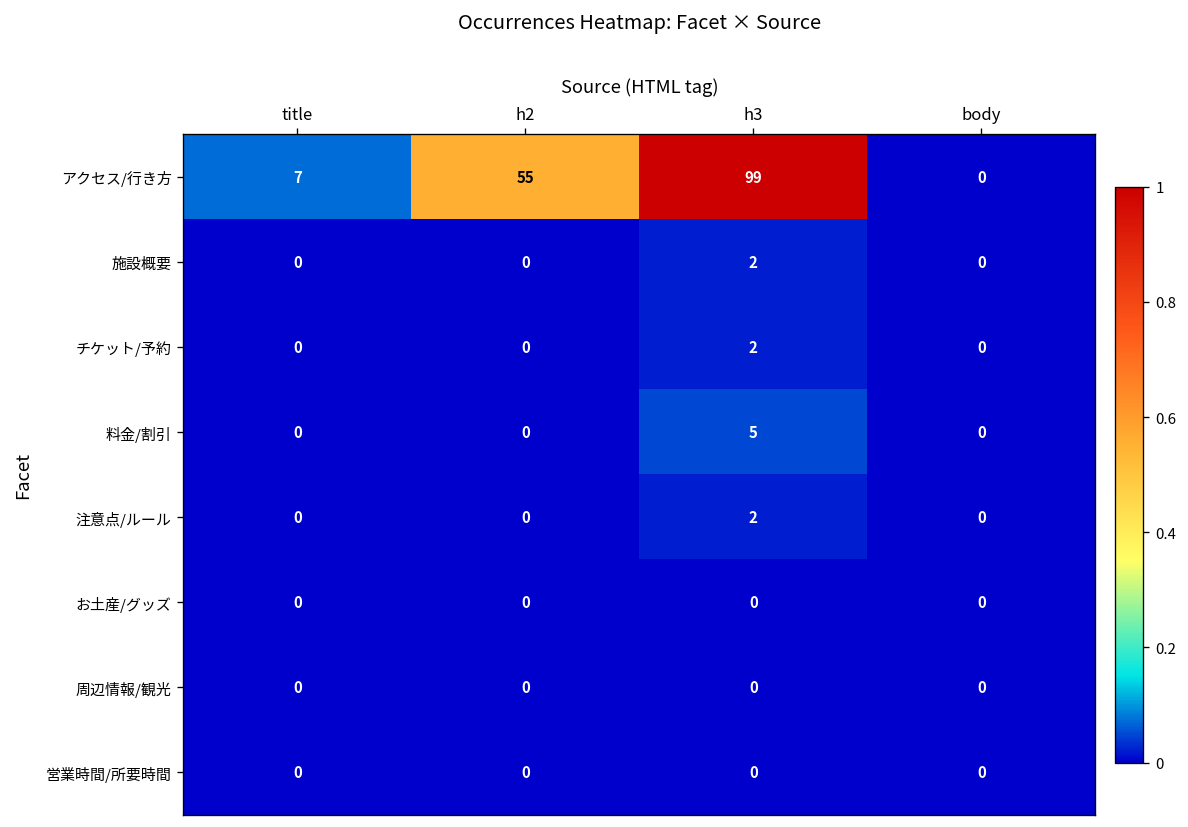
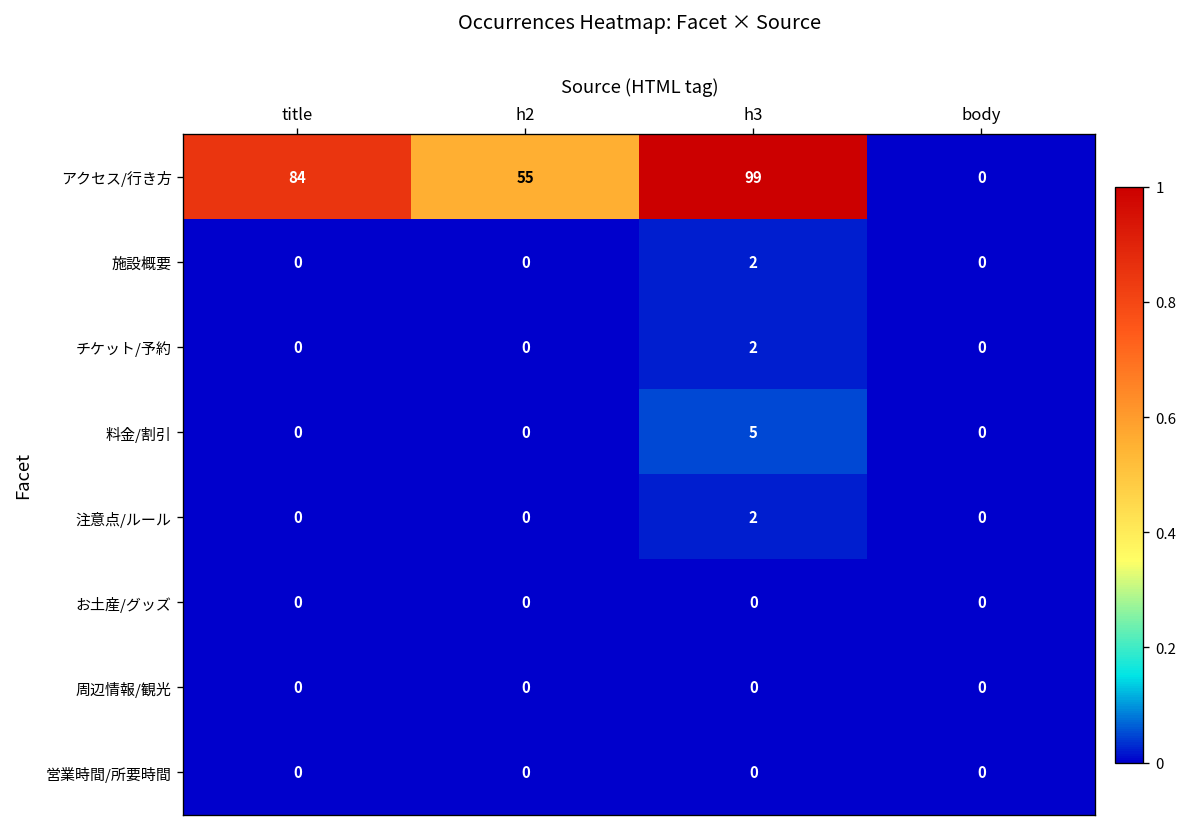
アクセス/行き方, title: 7 -> 84
